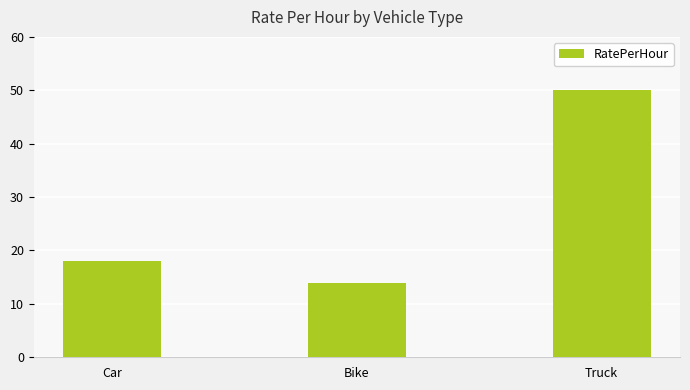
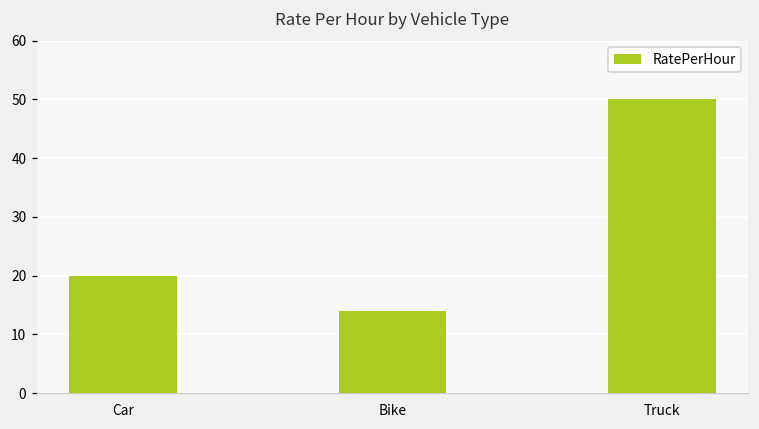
Car: 18 -> 20
